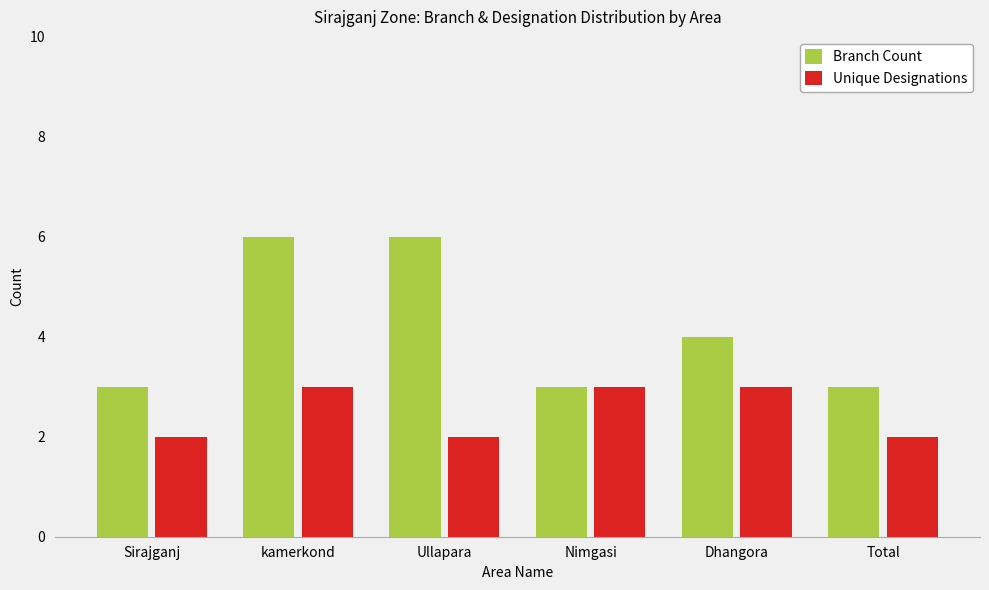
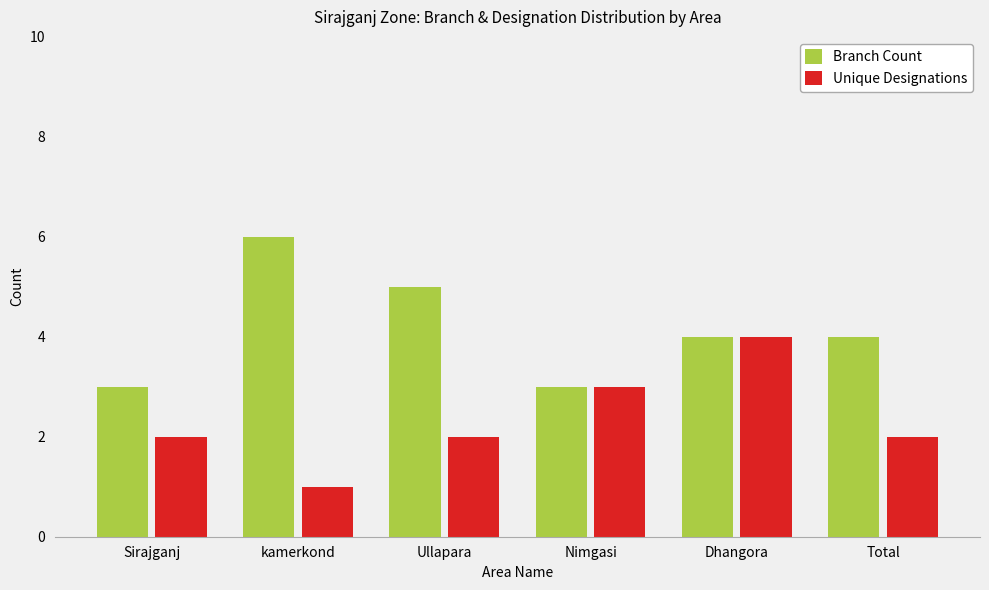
Unique Designations, kamerkond: 3 -> 1
Branch Count, Ullapara: 6 -> 5
Unique Designations, Dhangora: 3 -> 4
Branch Count, Total: 3 -> 4
